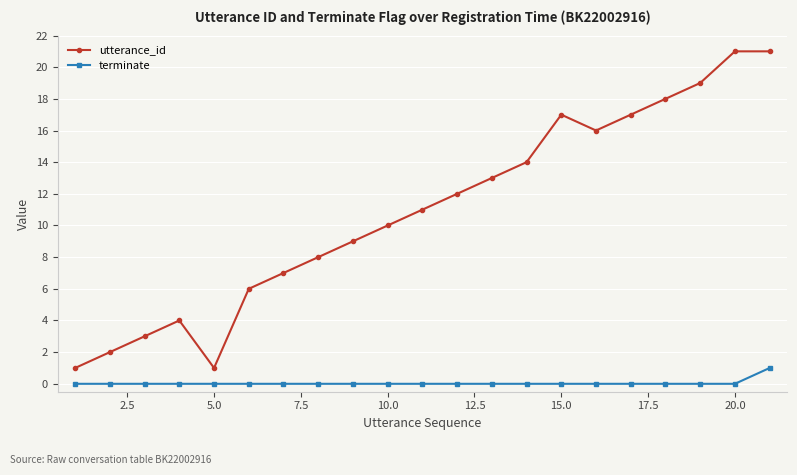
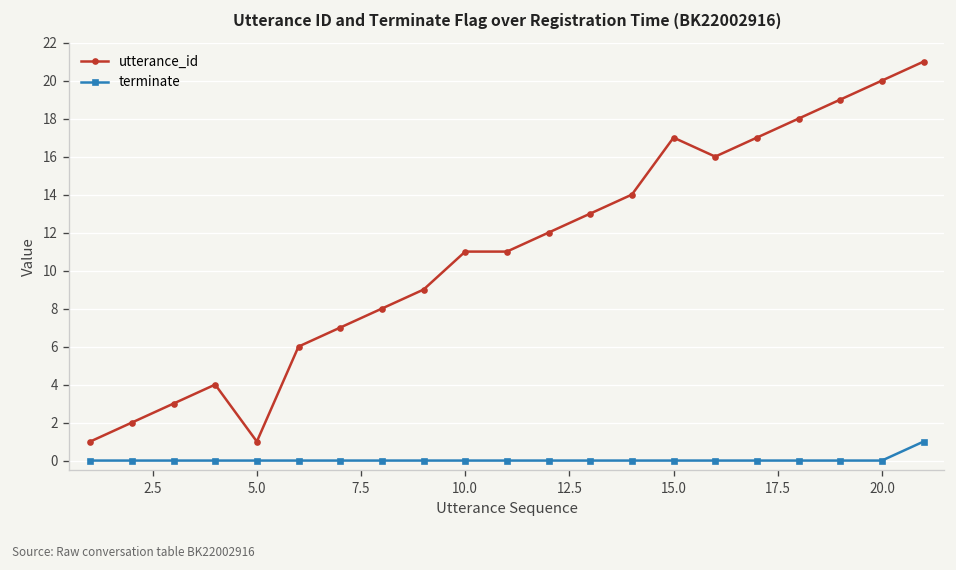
utterance_id, 10.0: 10 -> 11
utterance_id, 20.0: 21 -> 20
